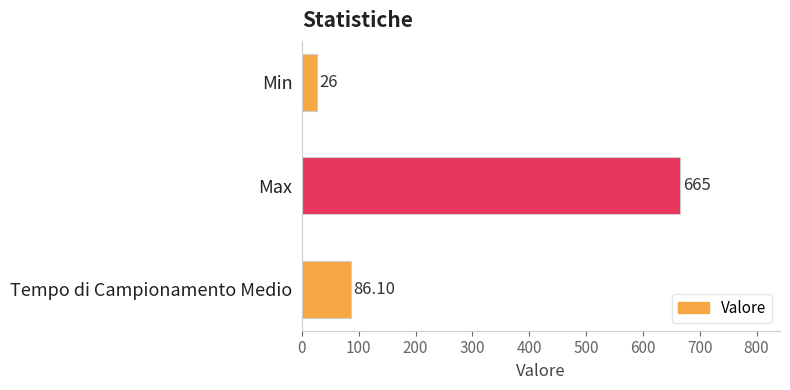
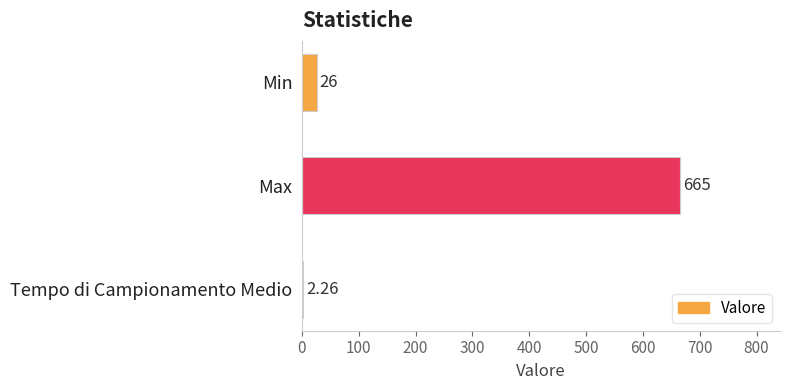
Tempo di Campionamento Medio: 86.10 -> 2.26
